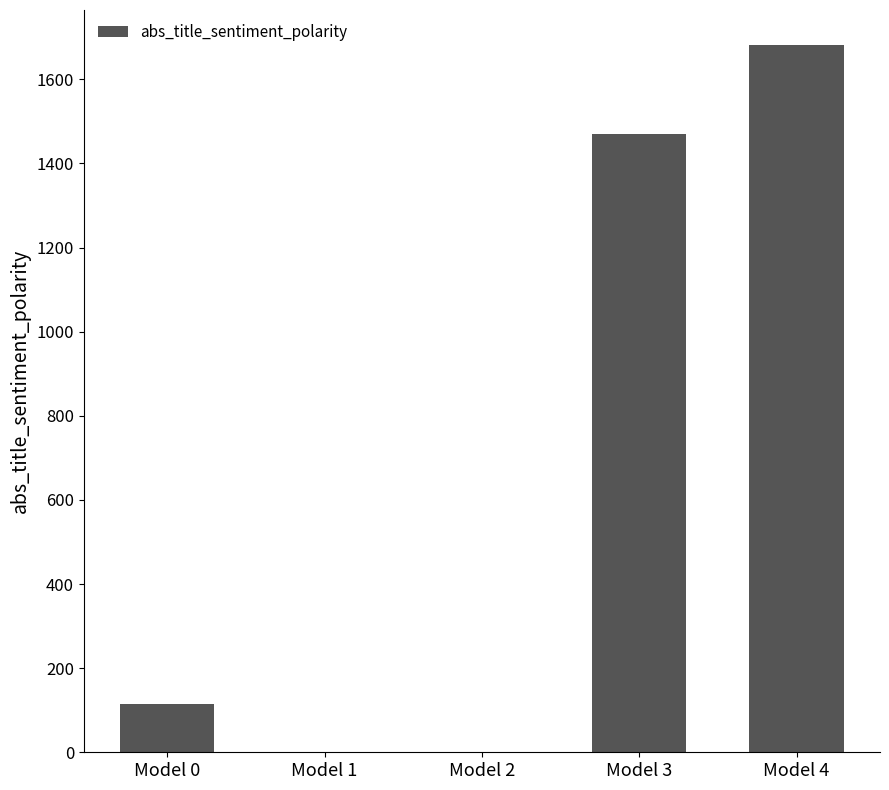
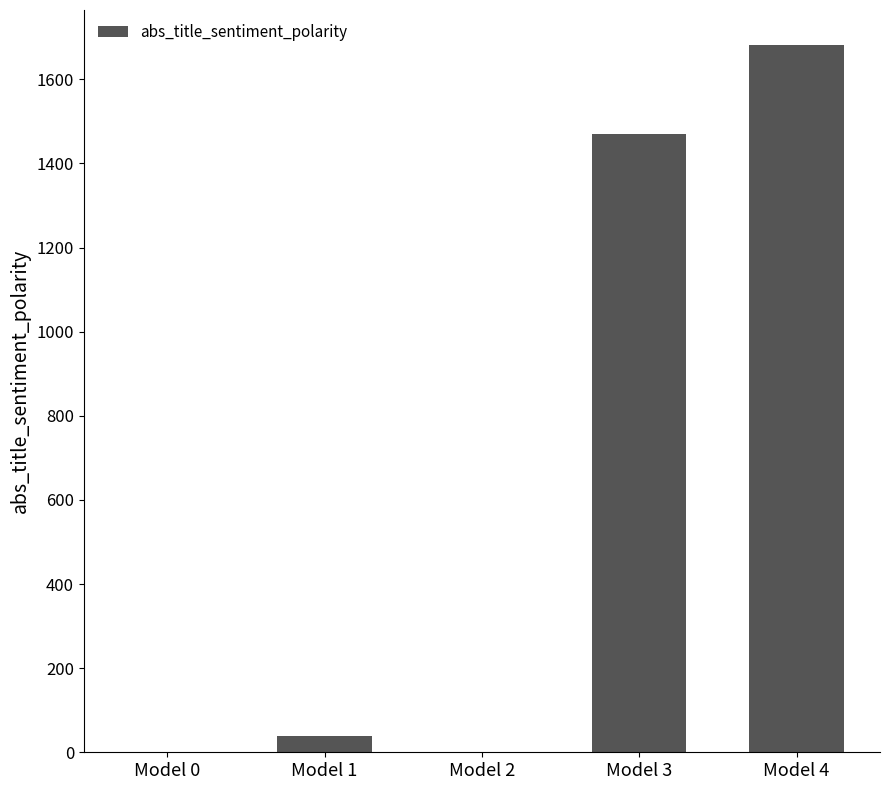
Model 0: 110 -> 0
Model 1: 0 -> 40
